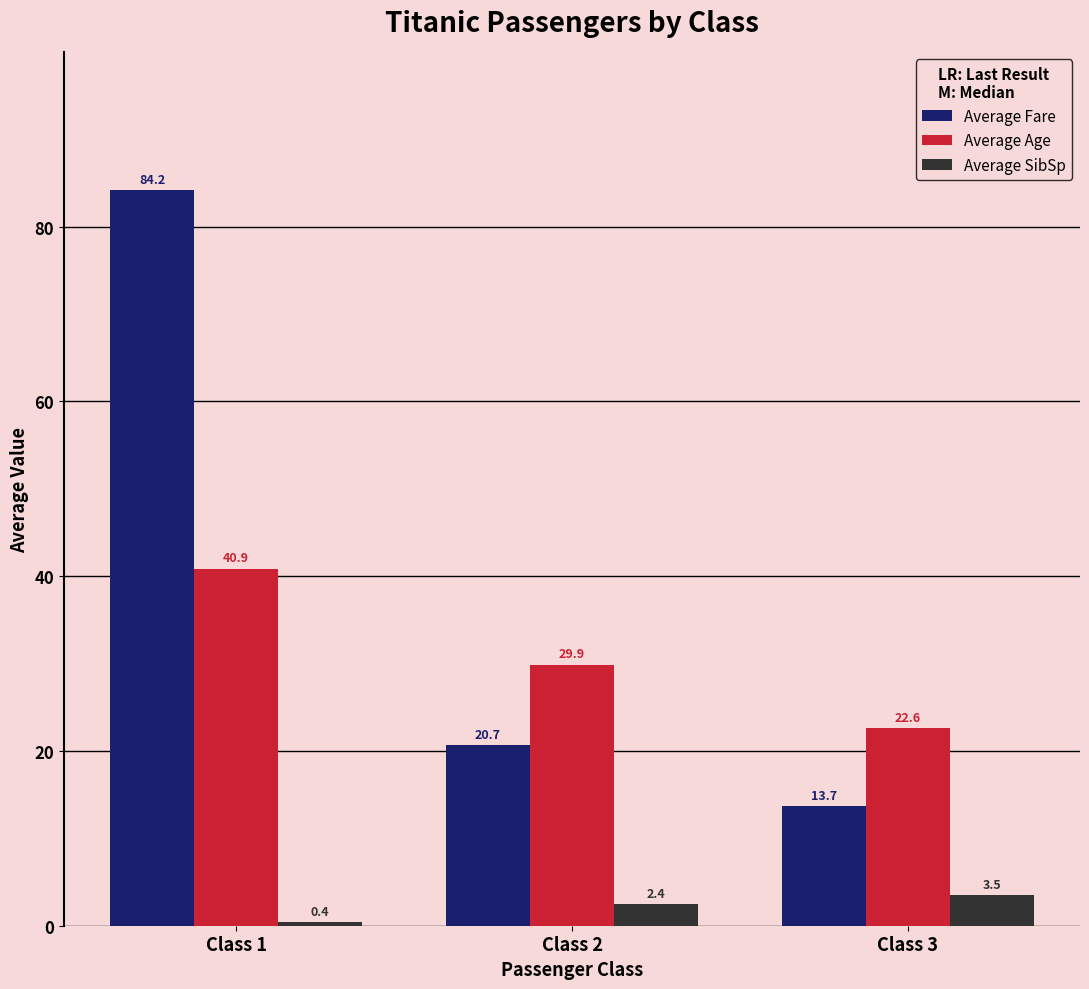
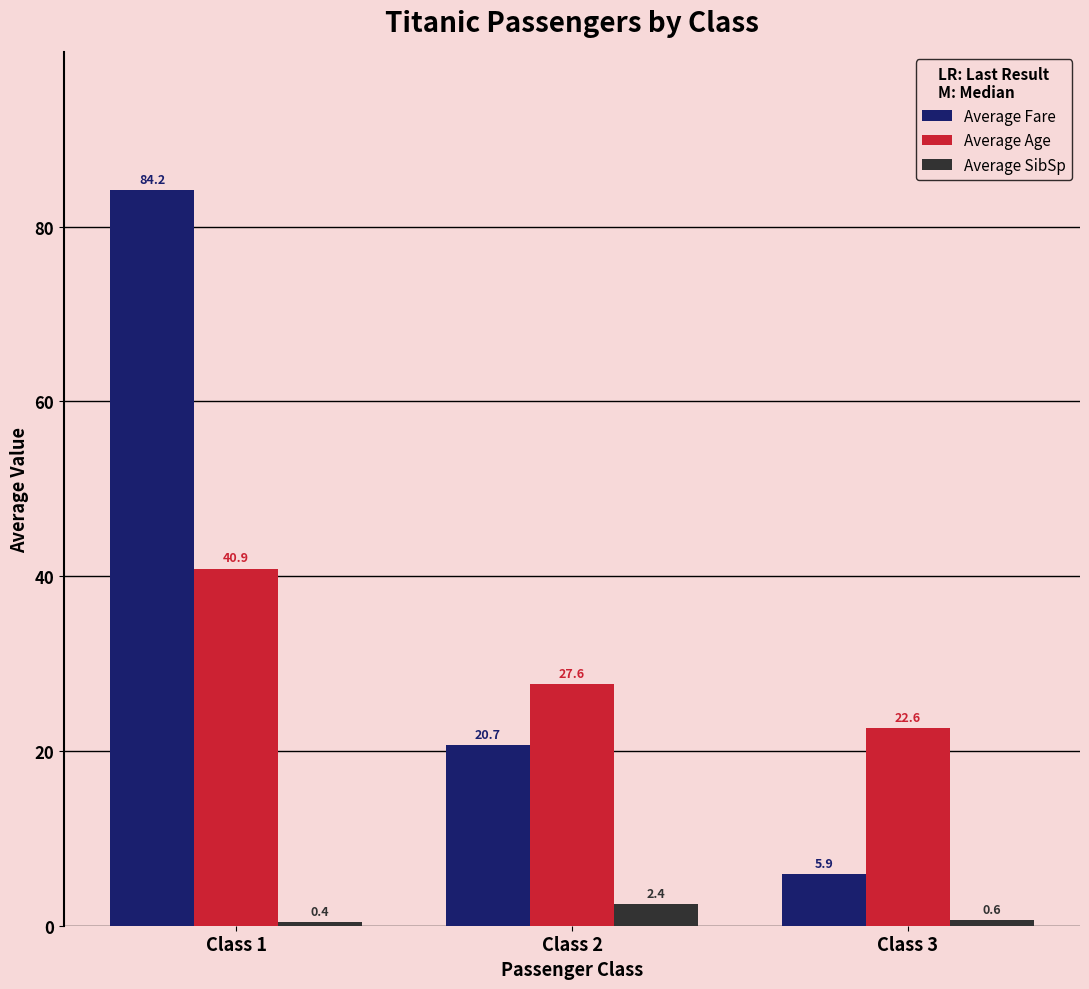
Average Age, Class 2: 29.9 -> 27.6
Average Fare, Class 3: 13.7 -> 5.9
Average SibSp, Class 3: 3.5 -> 0.6
